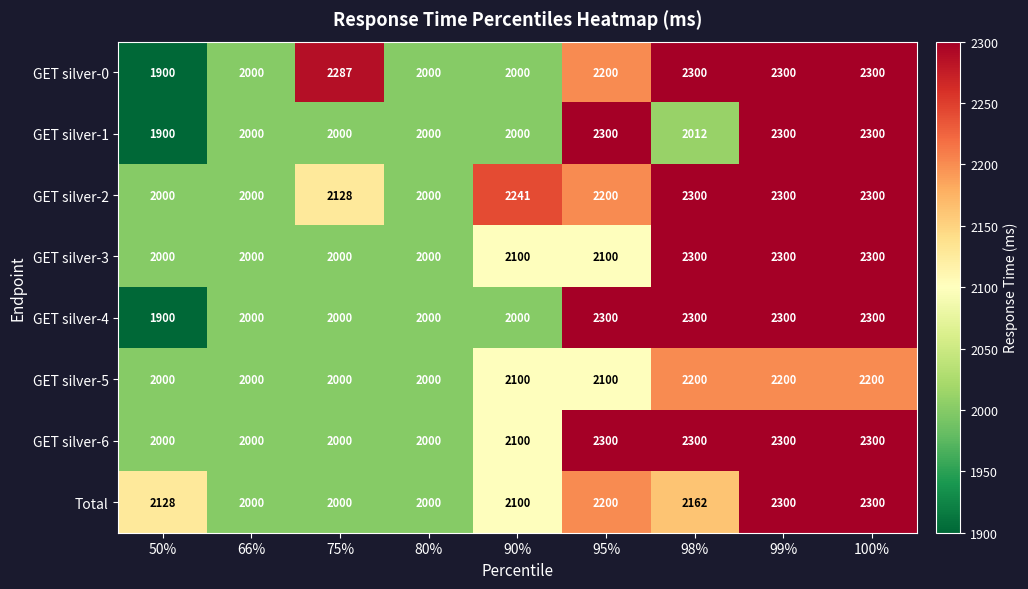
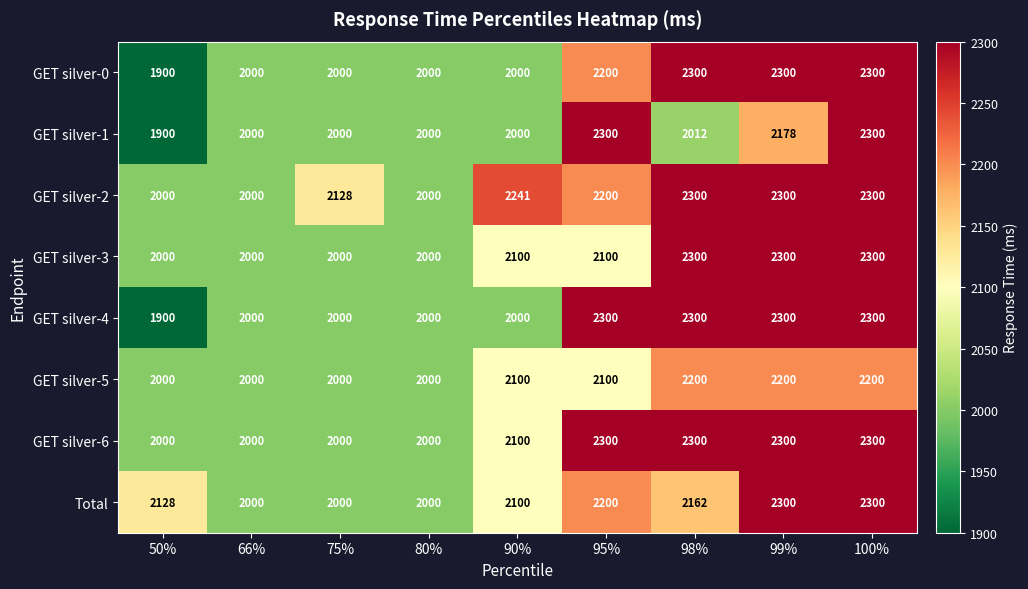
GET silver-0, 75%: 2287 -> 2000
GET silver-1, 99%: 2300 -> 2178
